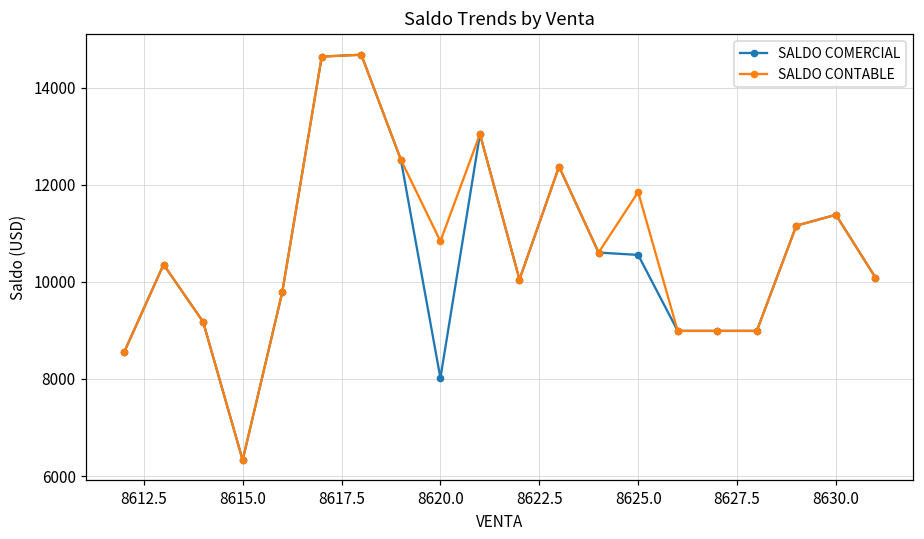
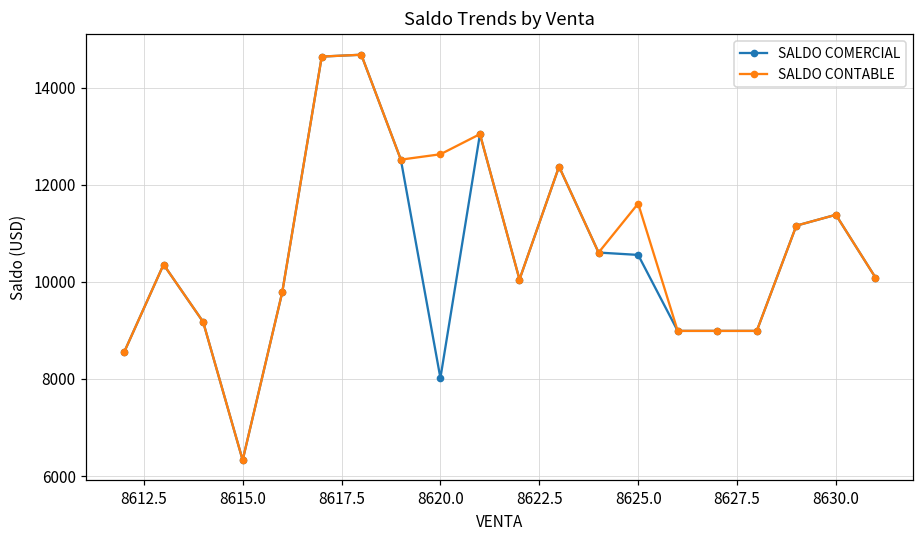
SALDO CONTABLE, 8620.0: 10800 -> 12600
SALDO CONTABLE, 8625.0: 11800 -> 11600
